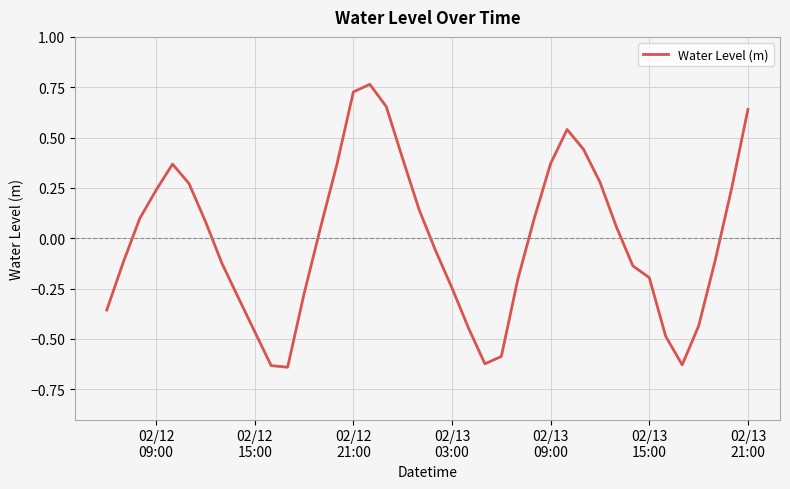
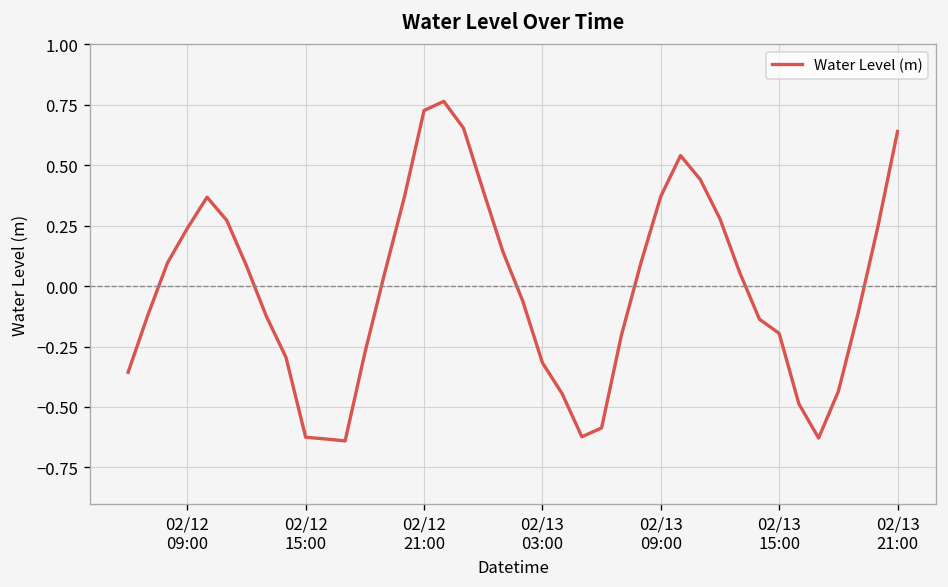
02/12 15:00: -0.46 -> -0.63
02/13 03:00: -0.25 -> -0.32
